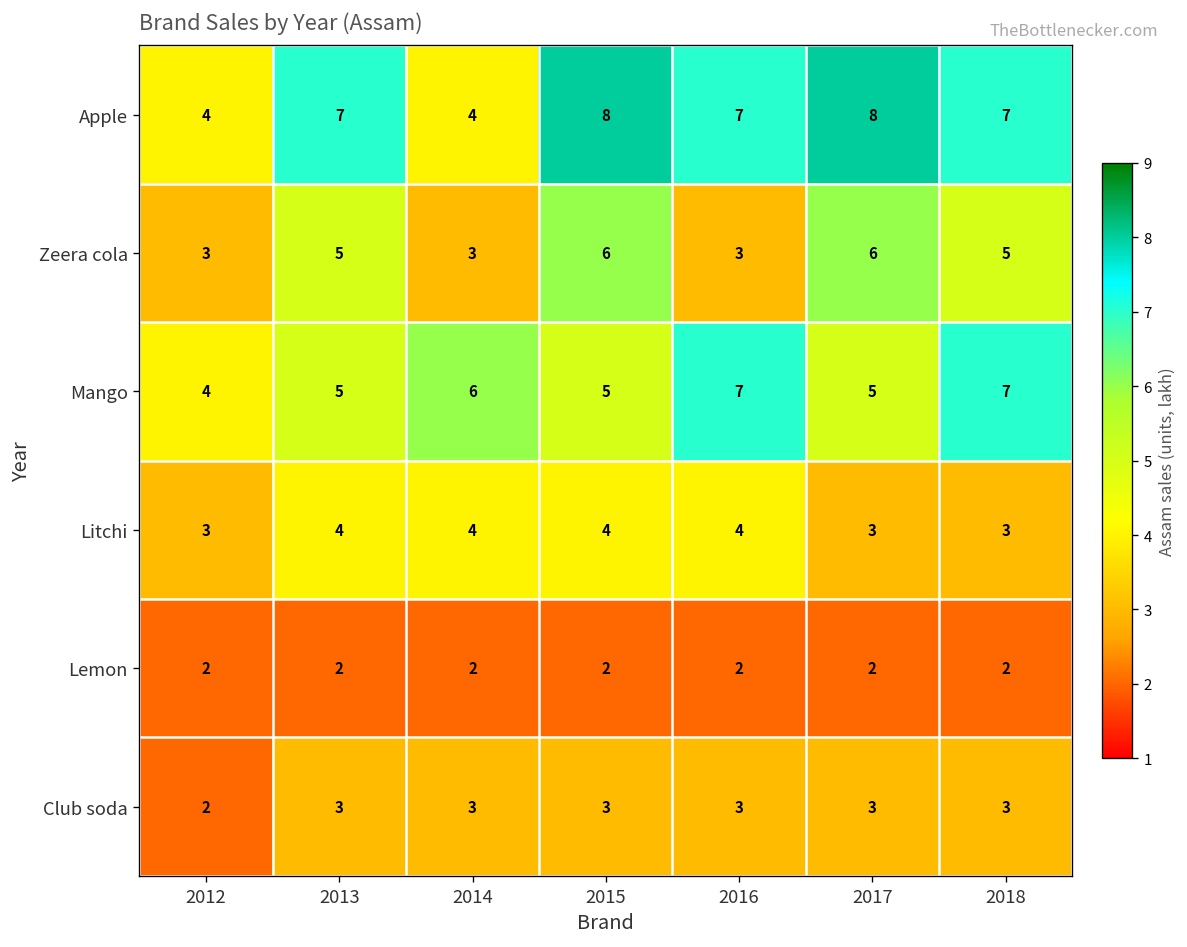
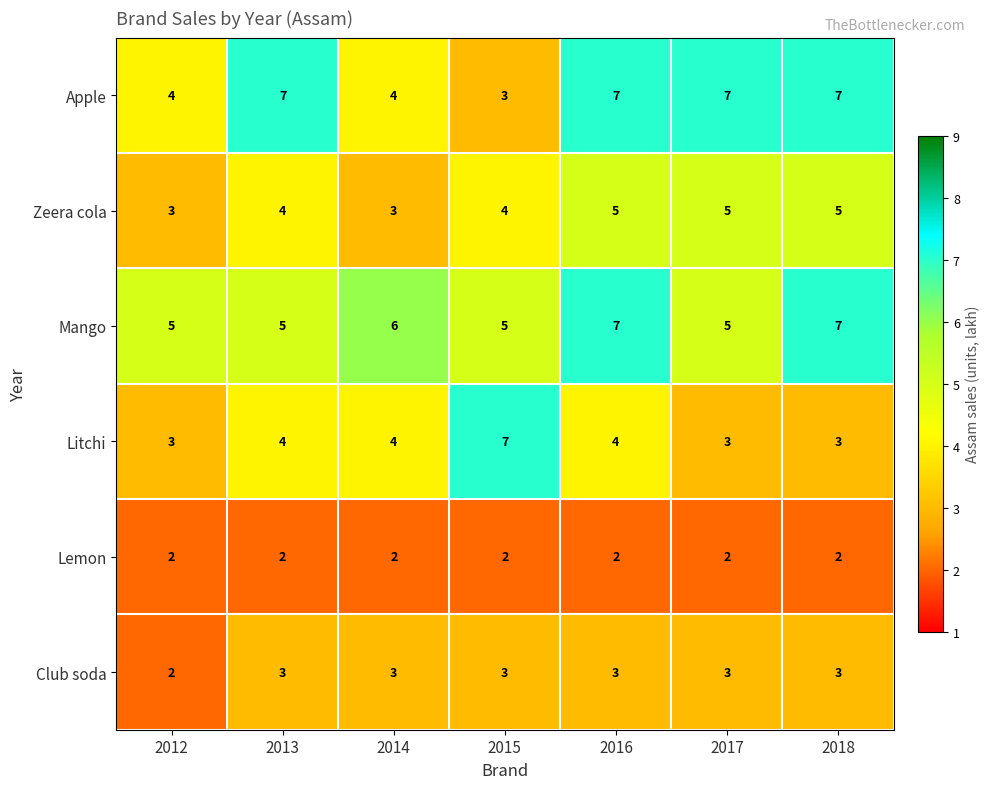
Apple, 2015: 8 -> 3
Apple, 2017: 8 -> 7
Zeera cola, 2013: 5 -> 4
Zeera cola, 2015: 6 -> 4
Zeera cola, 2016: 3 -> 5
Zeera cola, 2017: 6 -> 5
Mango, 2012: 4 -> 5
Litchi, 2015: 4 -> 7
